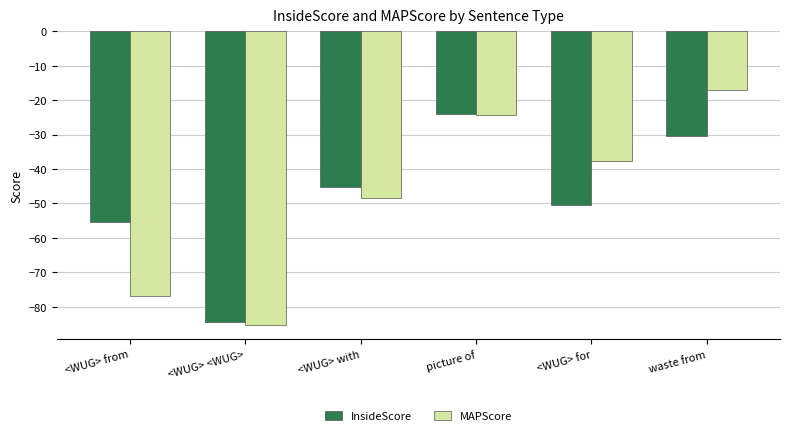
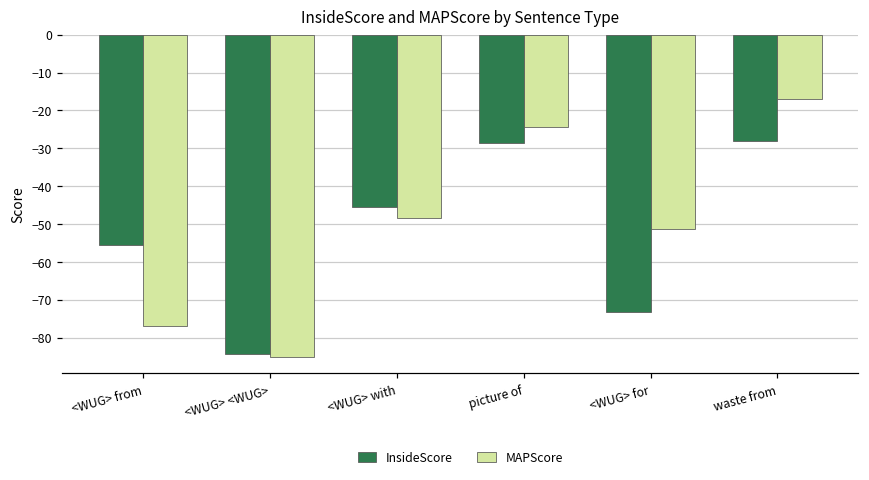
InsideScore, picture of: -24 -> -29
InsideScore, <WUG> for: -51 -> -73
MAPScore, <WUG> for: -38 -> -51
InsideScore, waste from: -30 -> -28
